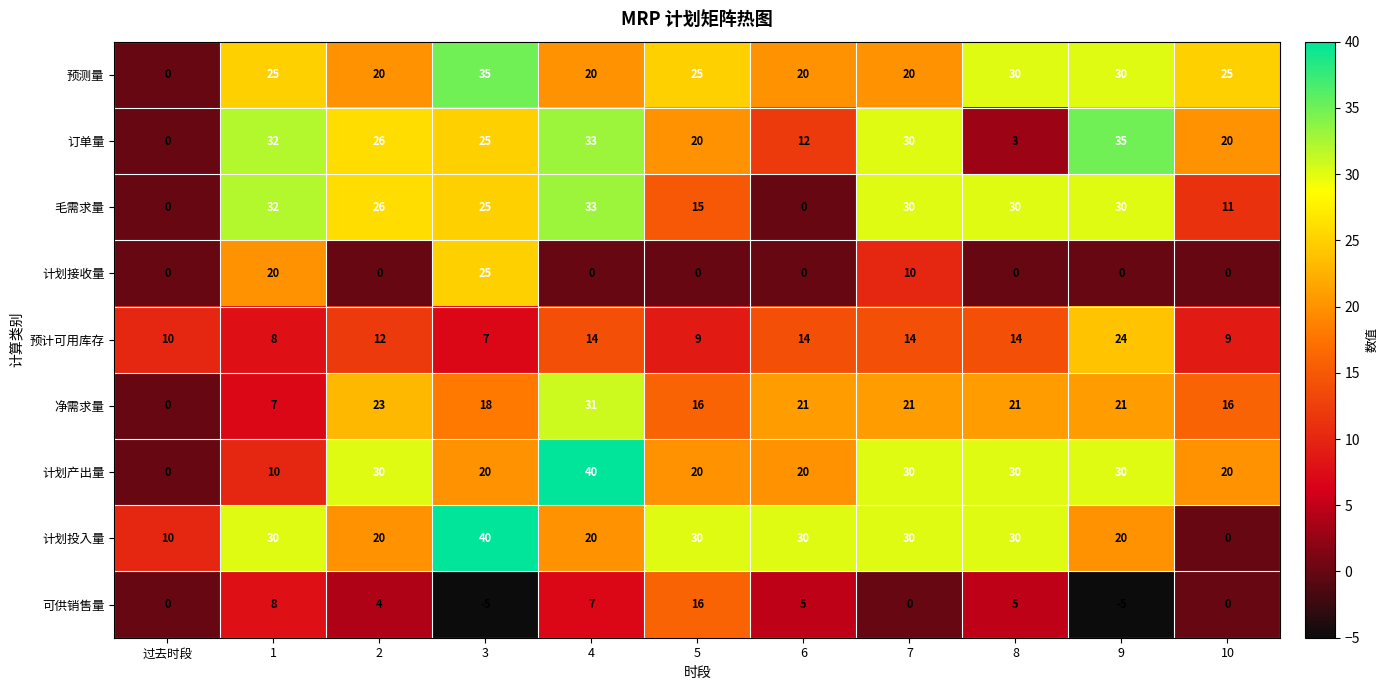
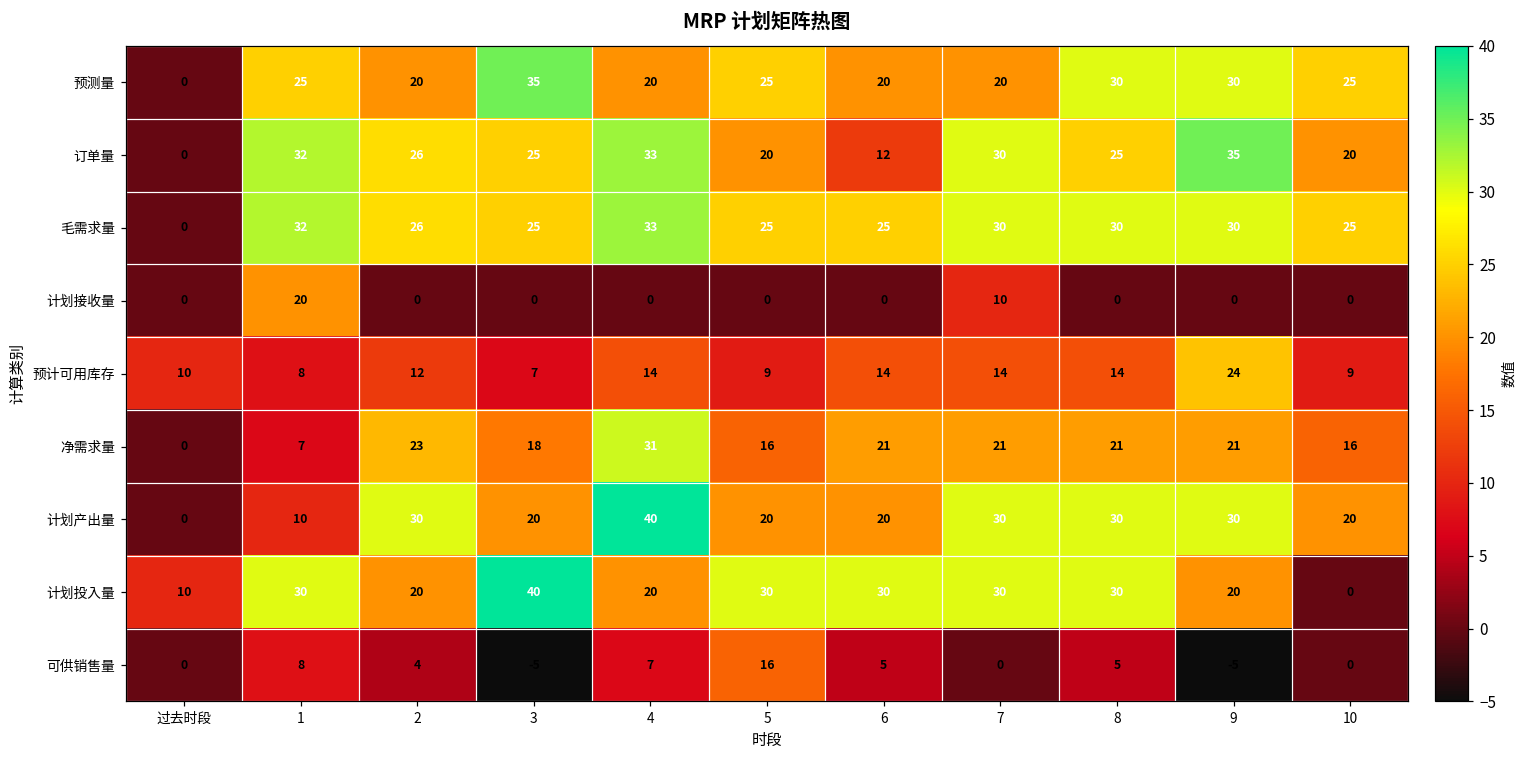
订单量, 8: 3 -> 25
毛需求量, 5: 15 -> 25
毛需求量, 6: 0 -> 25
毛需求量, 10: 11 -> 25
计划接收量, 3: 25 -> 0
